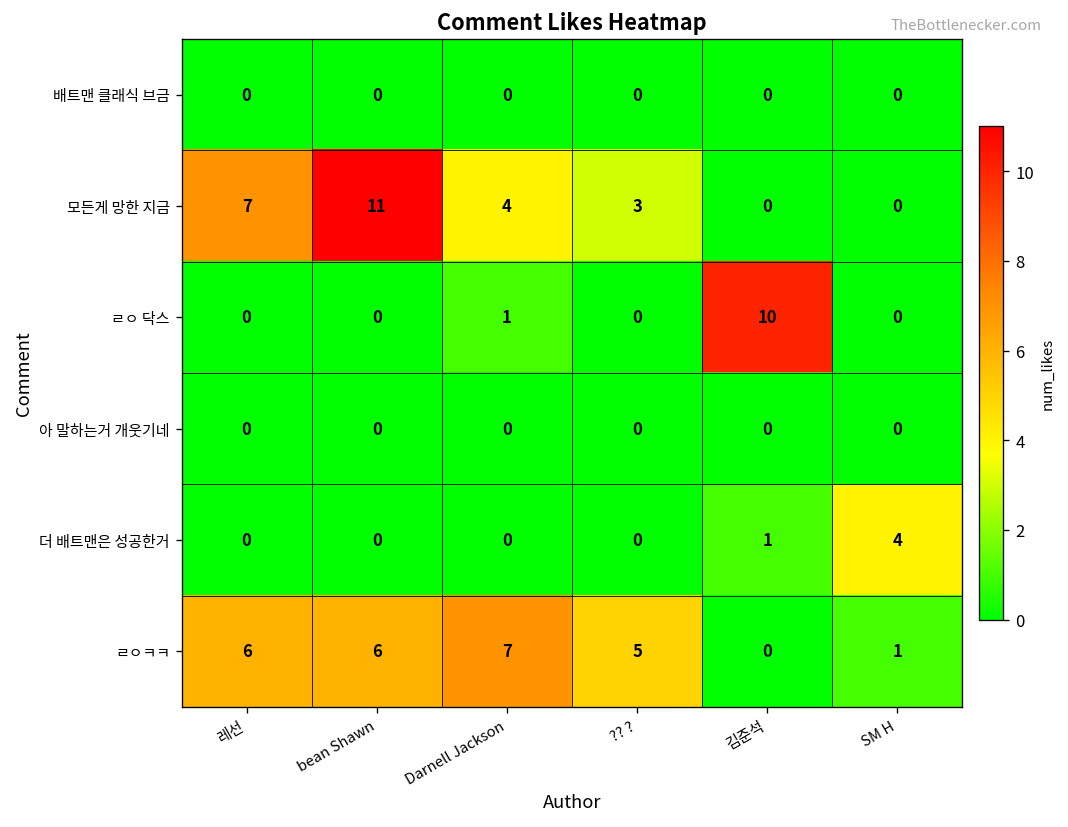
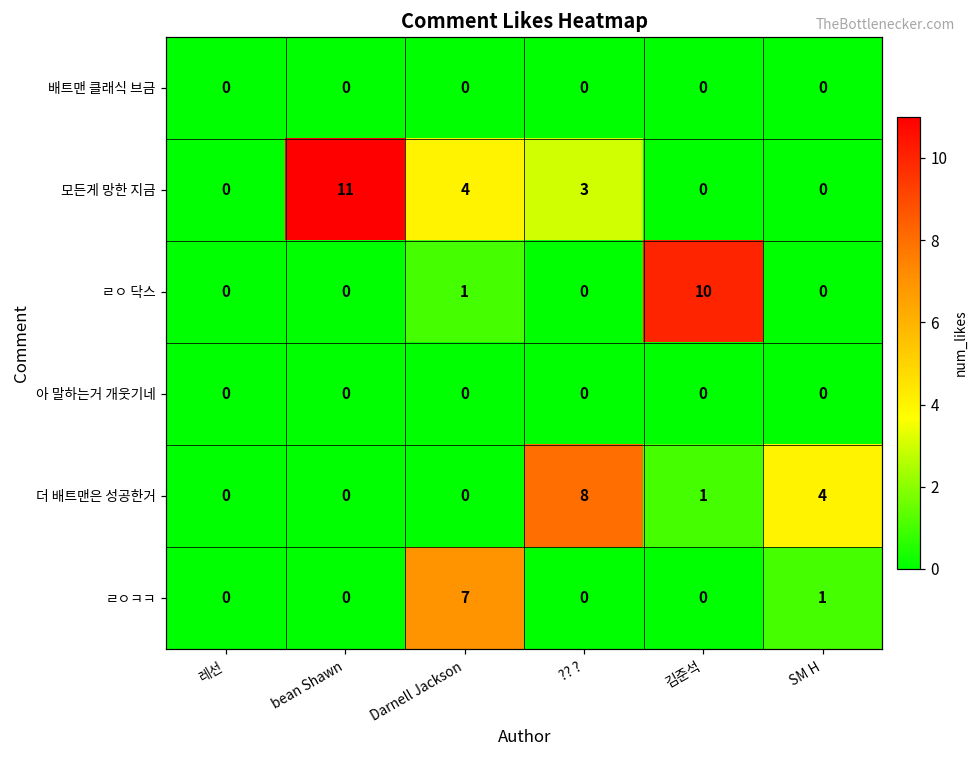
모든게 망한 지금, 레선: 7 -> 0
더 배트맨은 성공한거, ?? ?: 0 -> 8
ㄹㅇㅋㅋ, 레선: 6 -> 0
ㄹㅇㅋㅋ, bean Shawn: 6 -> 0
ㄹㅇㅋㅋ, ?? ?: 5 -> 0
